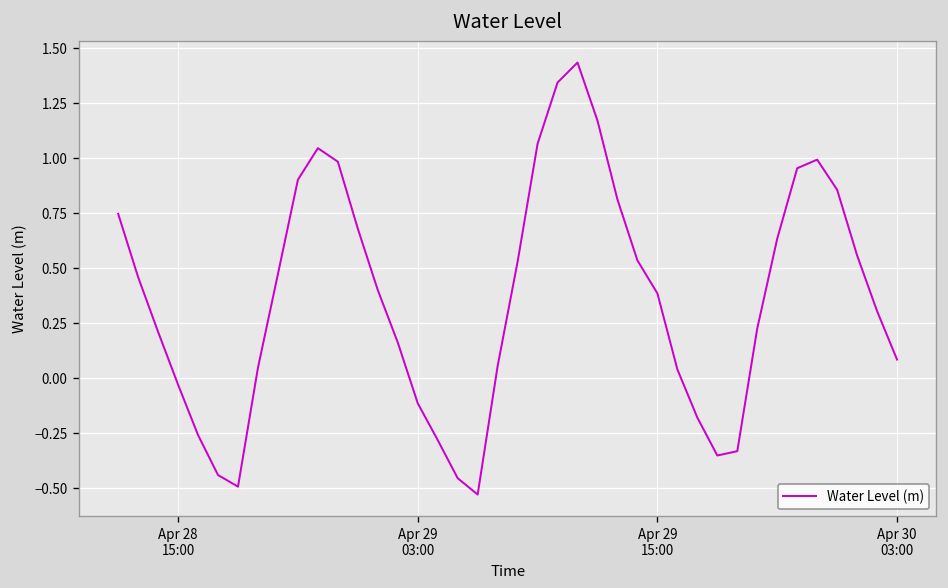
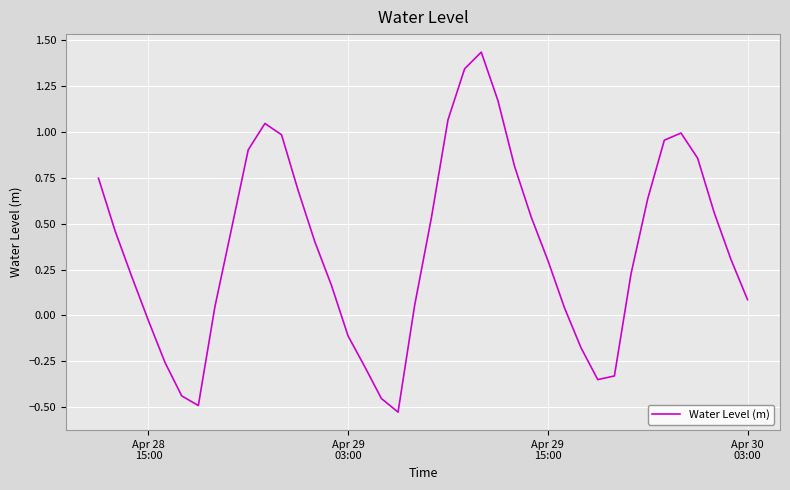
Apr 29 15:00: 0.39 -> 0.30
